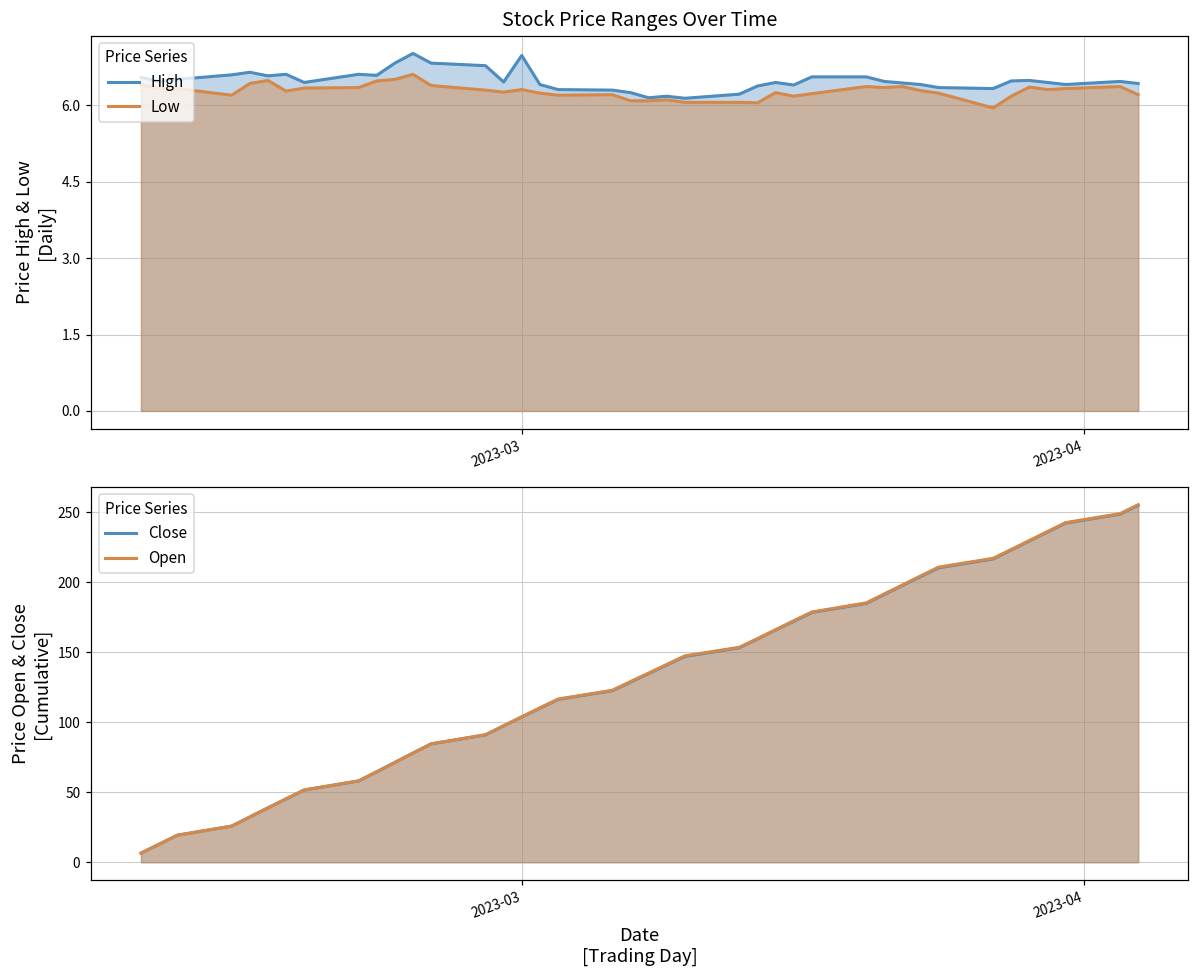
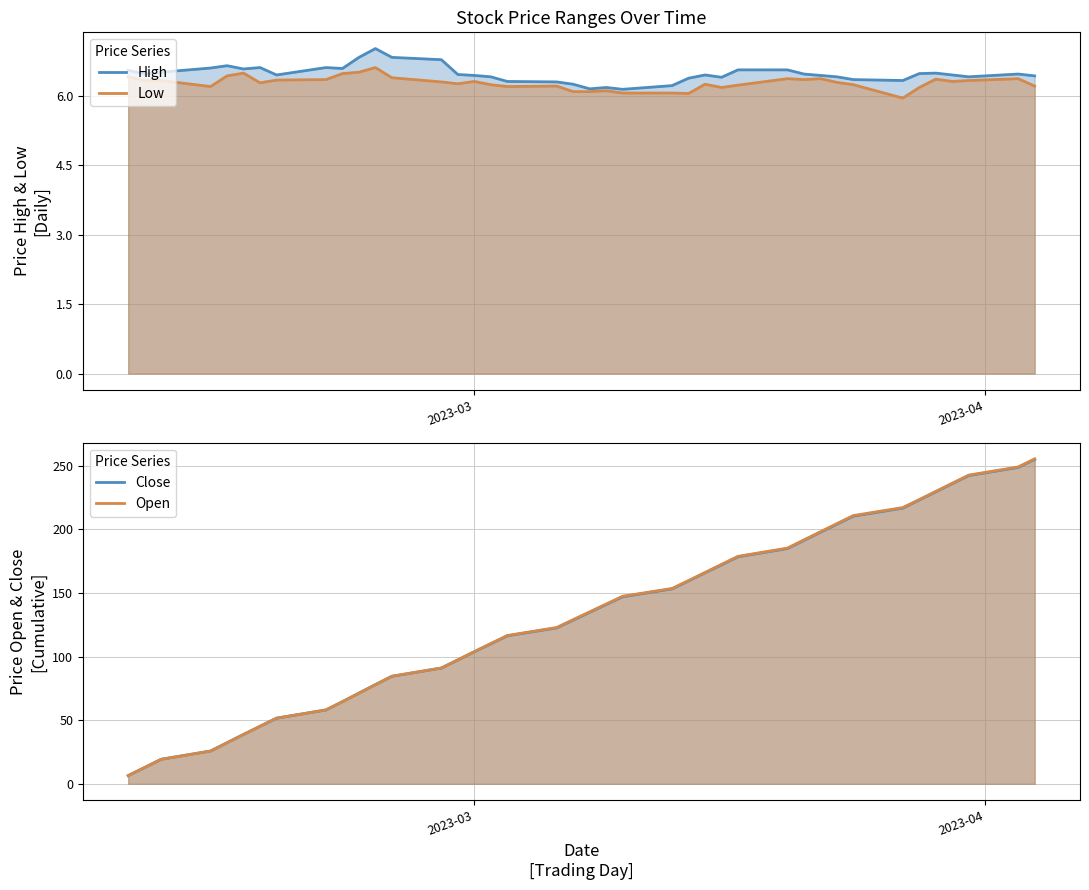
Stock Price Ranges Over Time, High, 2023-03: 7.0 -> 6.4
